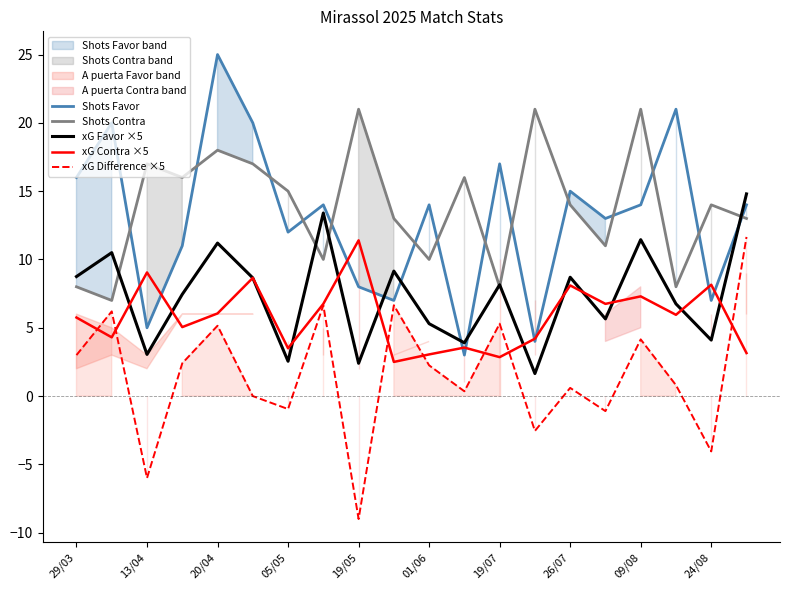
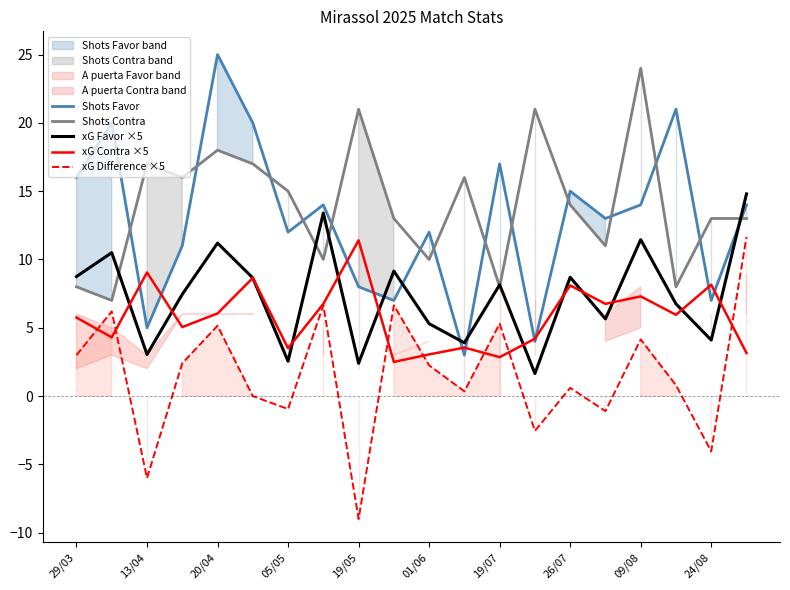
Shots Favor, 01/06: 14 -> 12
Shots Contra, 09/08: 21 -> 24
Shots Contra, 24/08: 14 -> 13
